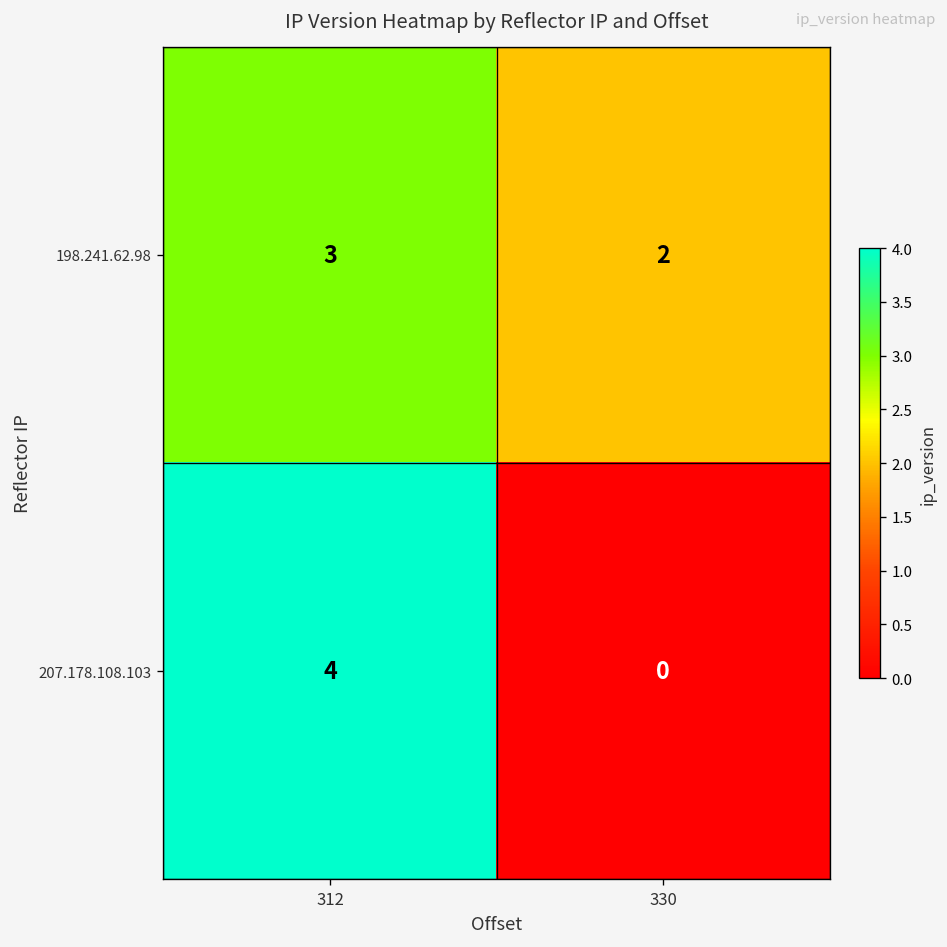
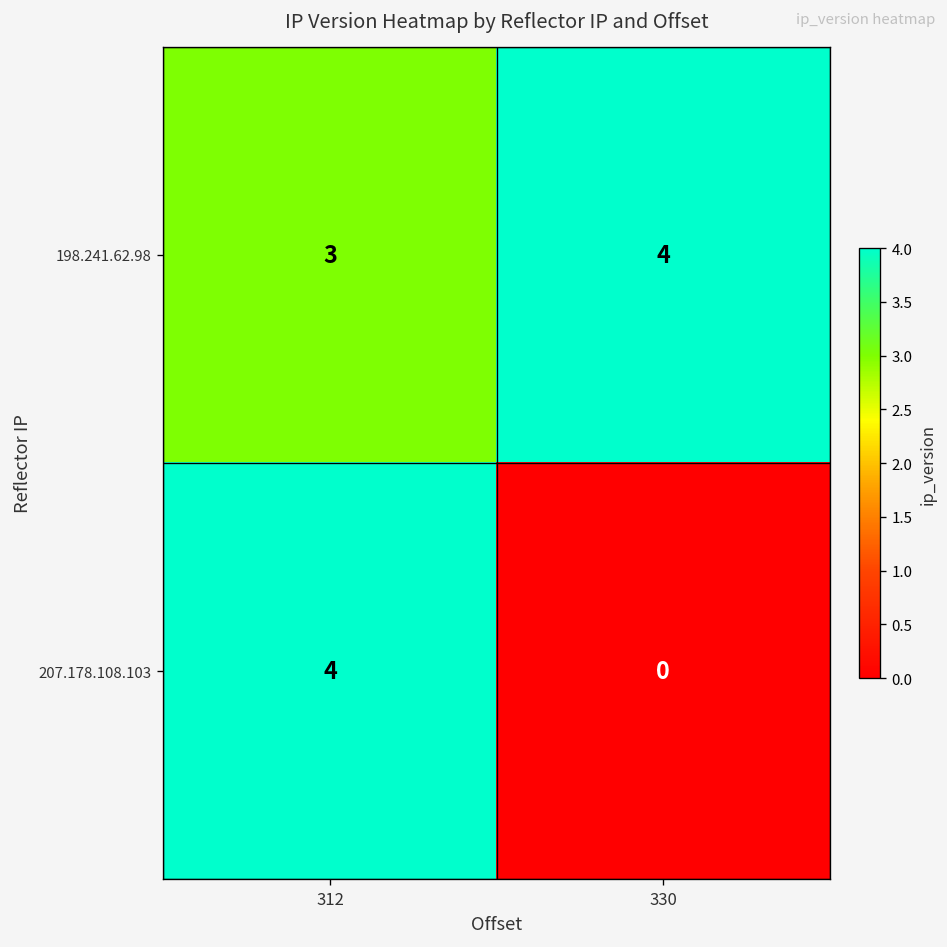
198.241.62.98, 330: 2 -> 4
